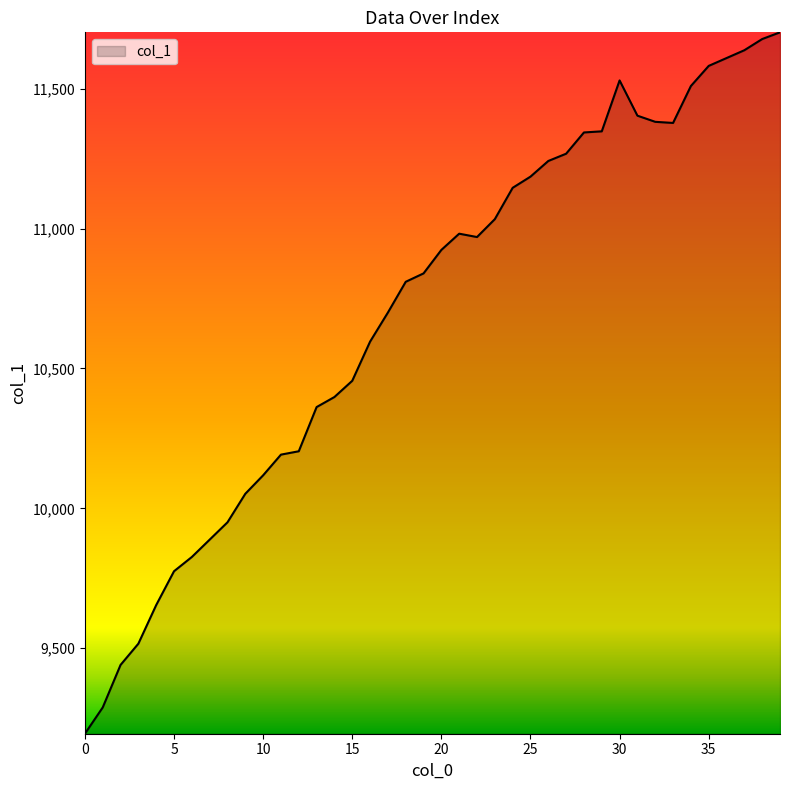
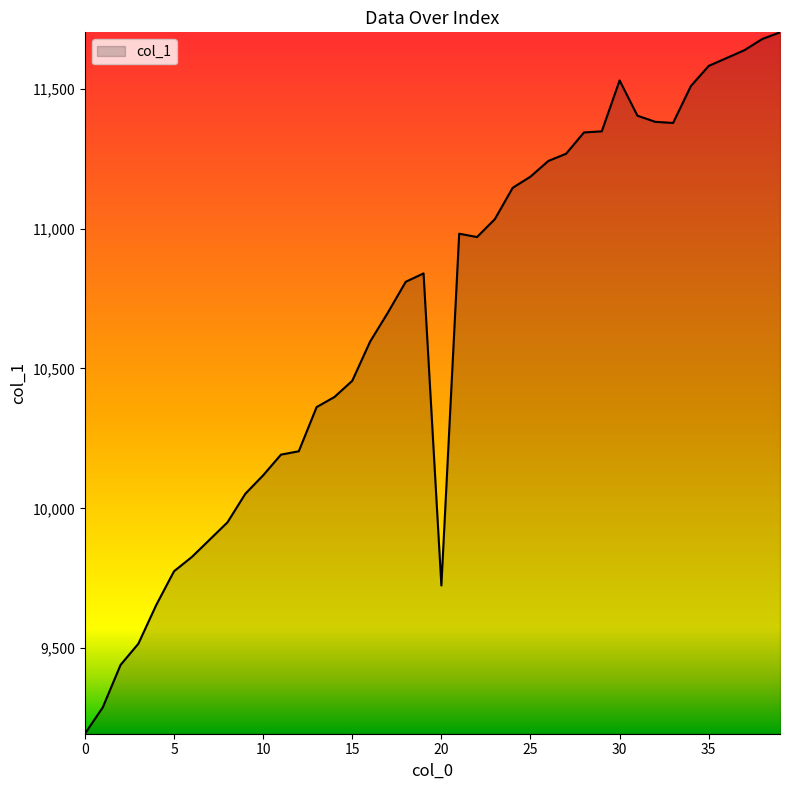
20: 10,920 -> 9,720
